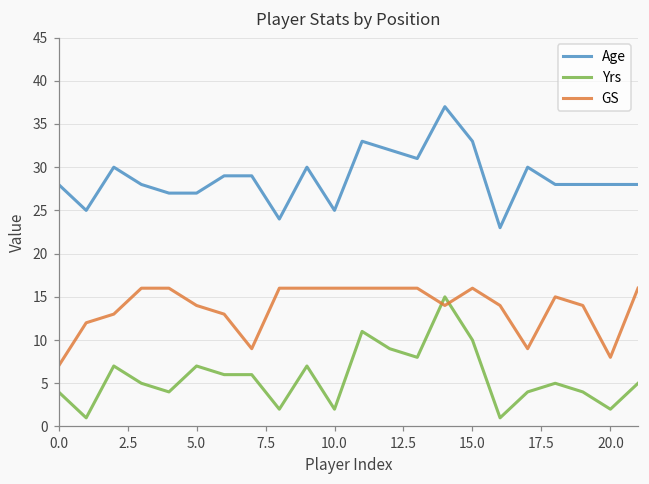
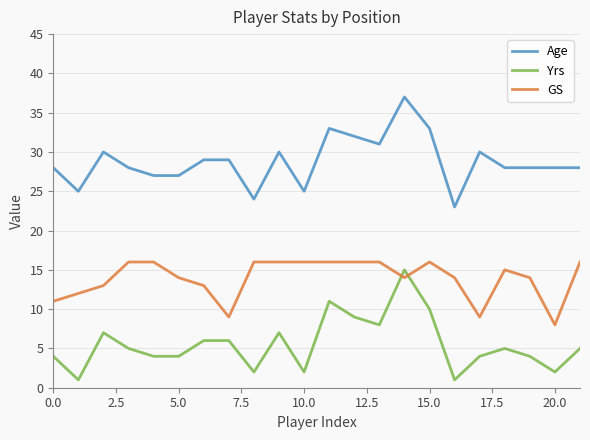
GS, 0.0: 7 -> 11
Yrs, 5.0: 7 -> 4
